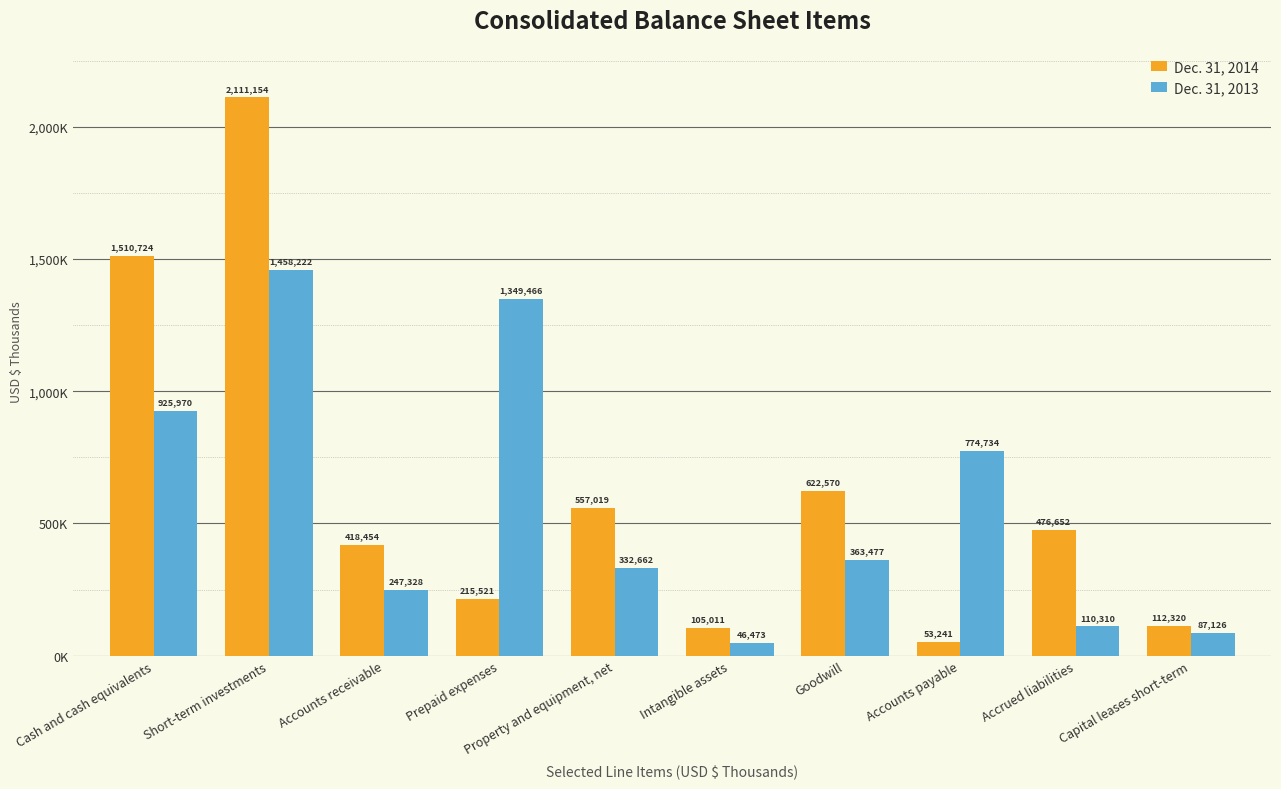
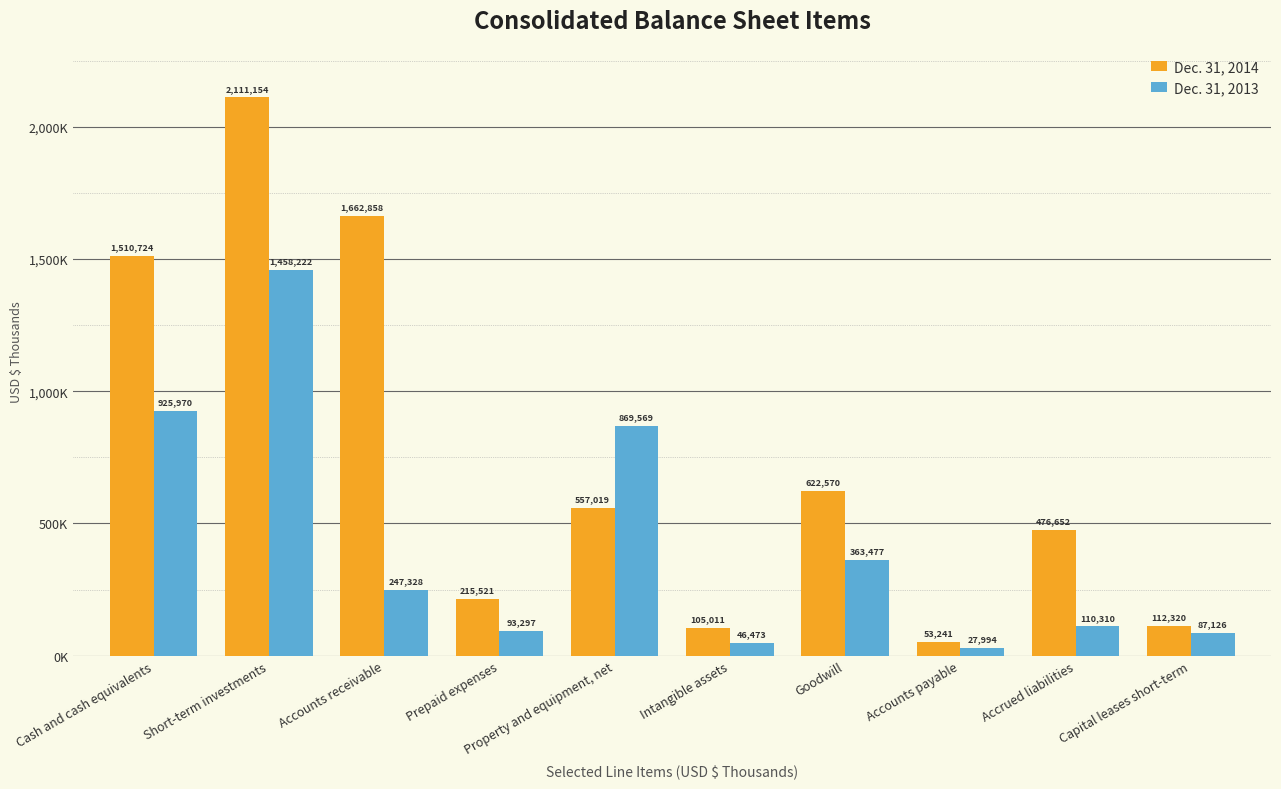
Dec. 31, 2014, Accounts receivable: 418,454 -> 1,662,858
Dec. 31, 2013, Prepaid expenses: 1,349,466 -> 93,297
Dec. 31, 2013, Property and equipment, net: 332,662 -> 869,569
Dec. 31, 2013, Accounts payable: 774,734 -> 27,994
